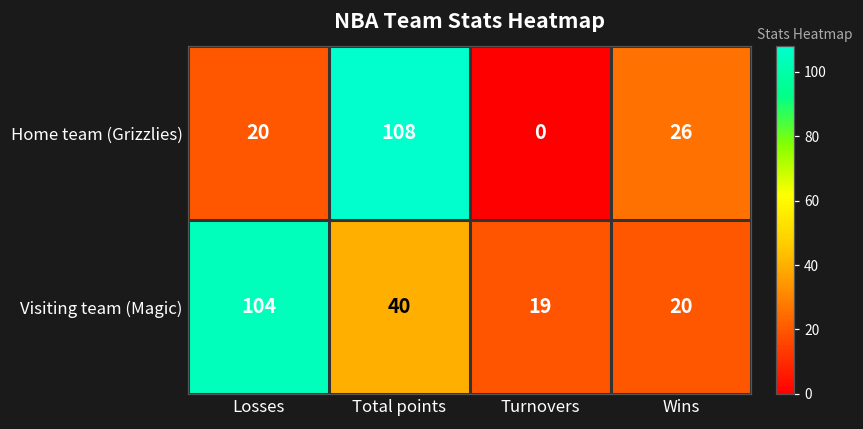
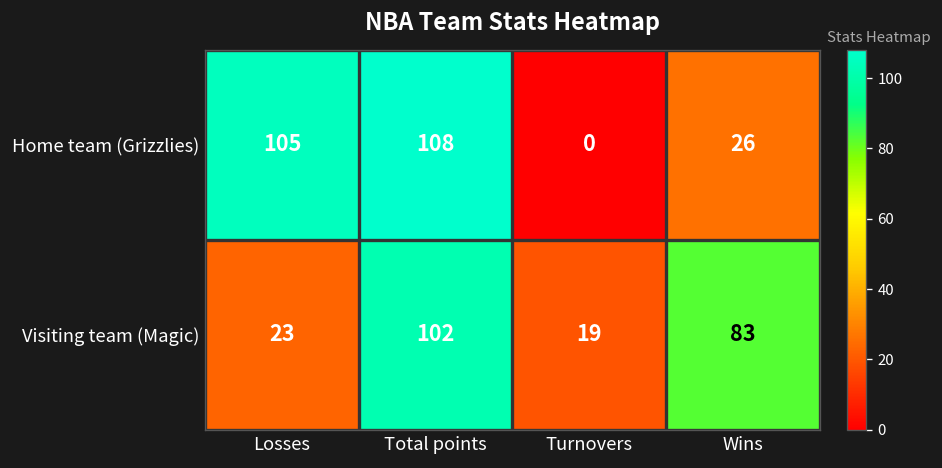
Home team (Grizzlies), Losses: 20 -> 105
Visiting team (Magic), Losses: 104 -> 23
Visiting team (Magic), Total points: 40 -> 102
Visiting team (Magic), Wins: 20 -> 83
